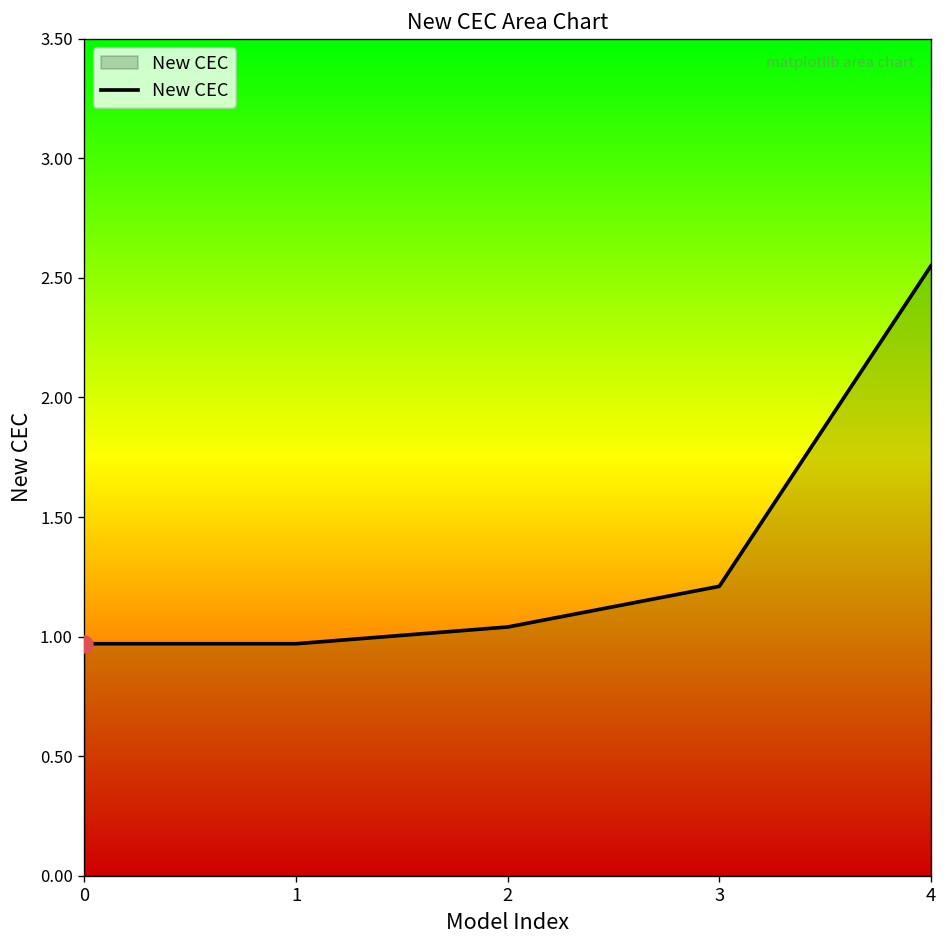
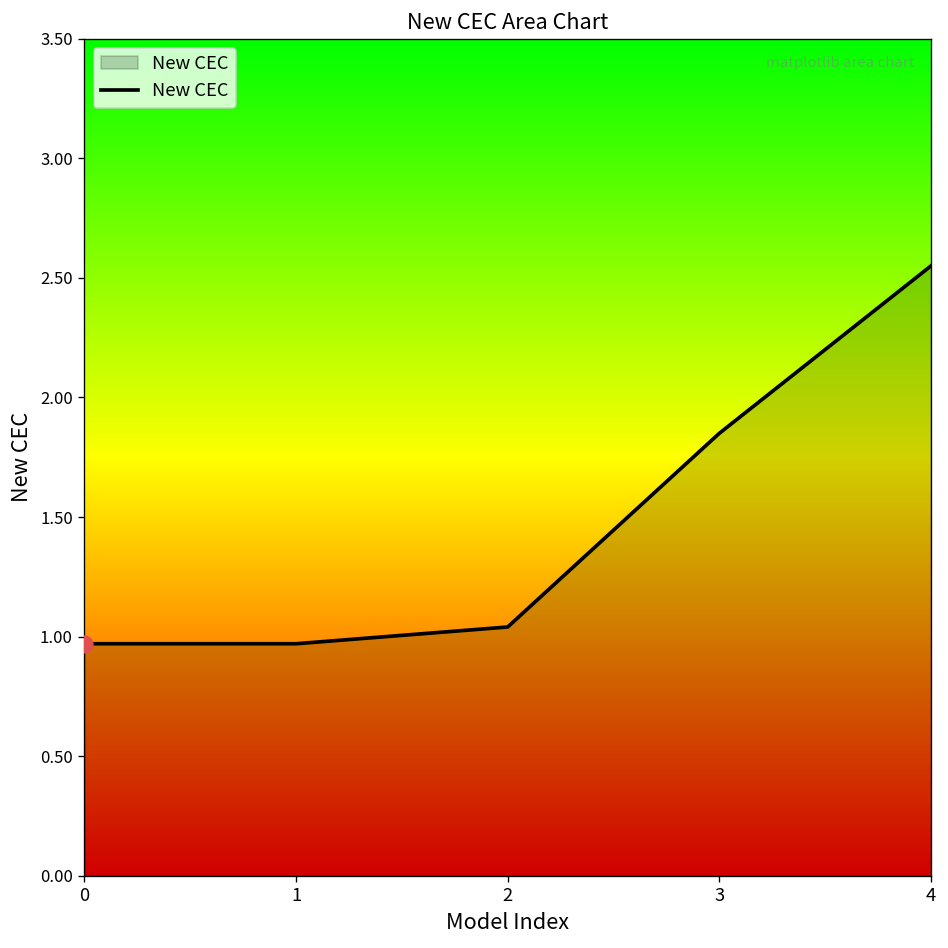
New CEC, 3: 1.21 -> 1.85
